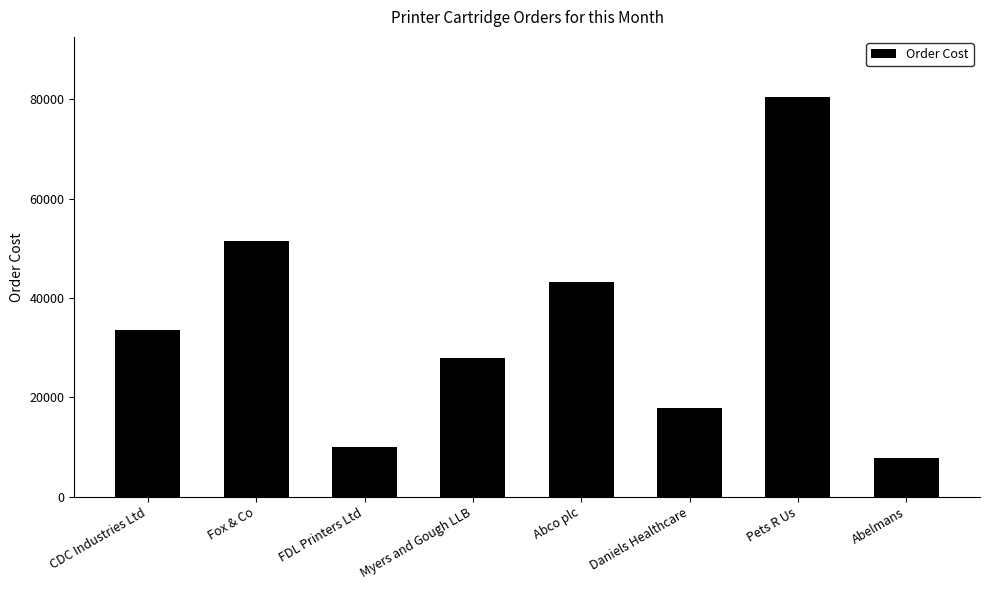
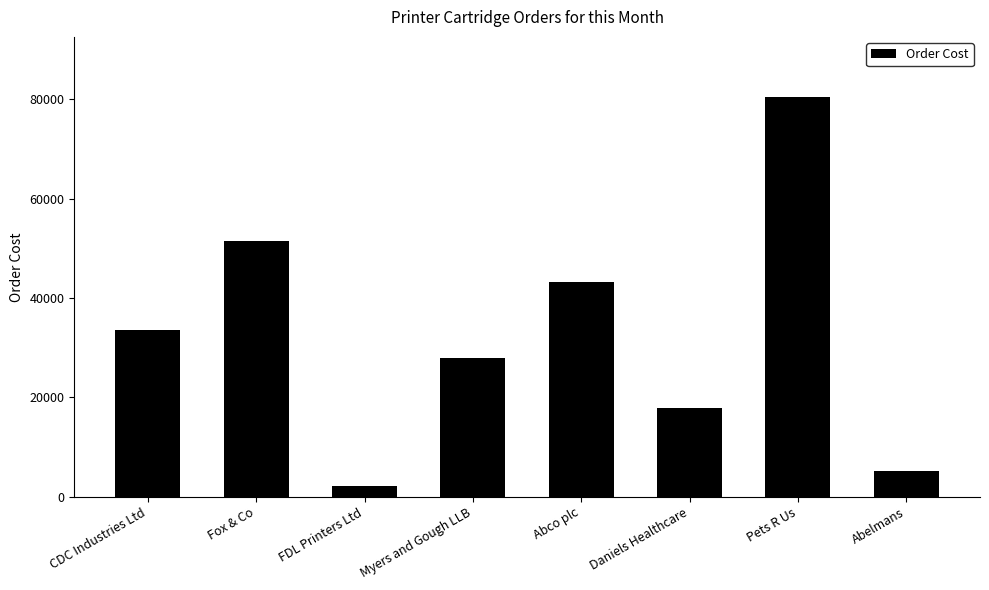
FDL Printers Ltd: 10000 -> 2000
Abelmans: 8000 -> 5000
